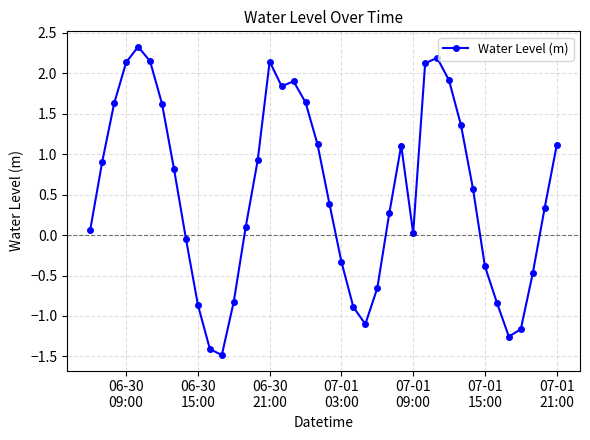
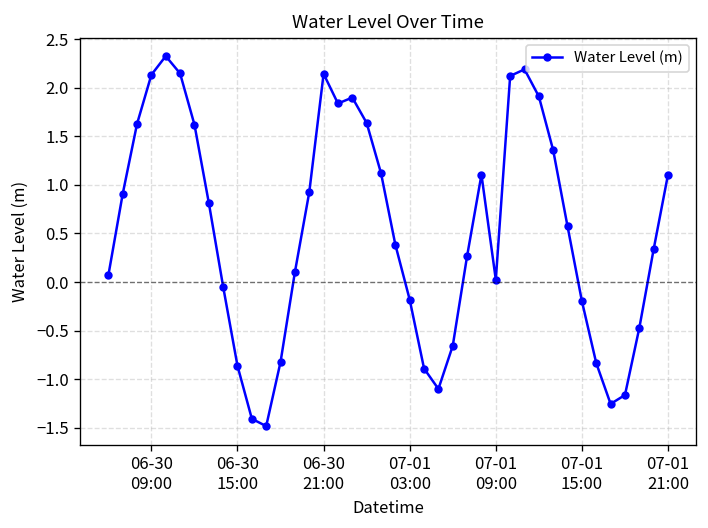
07-01 03:00: -0.3 -> -0.2
07-01 15:00: -0.4 -> -0.2
